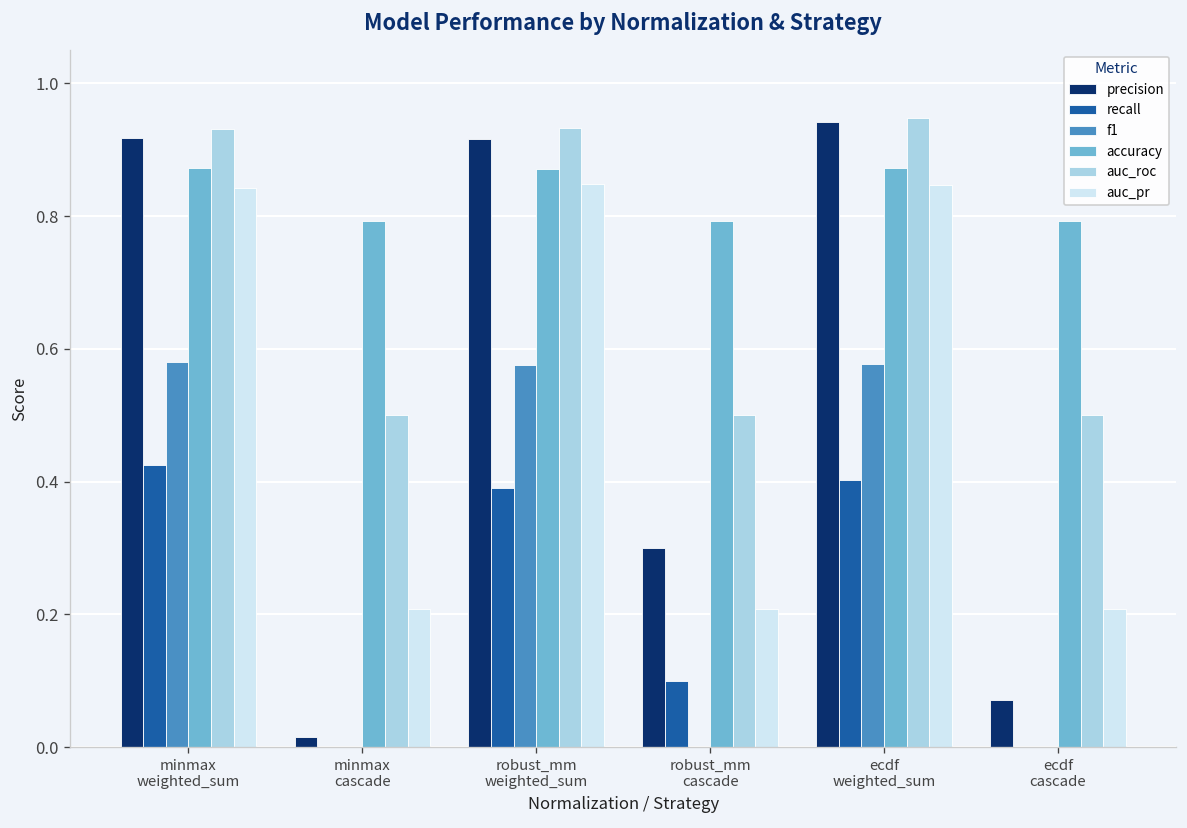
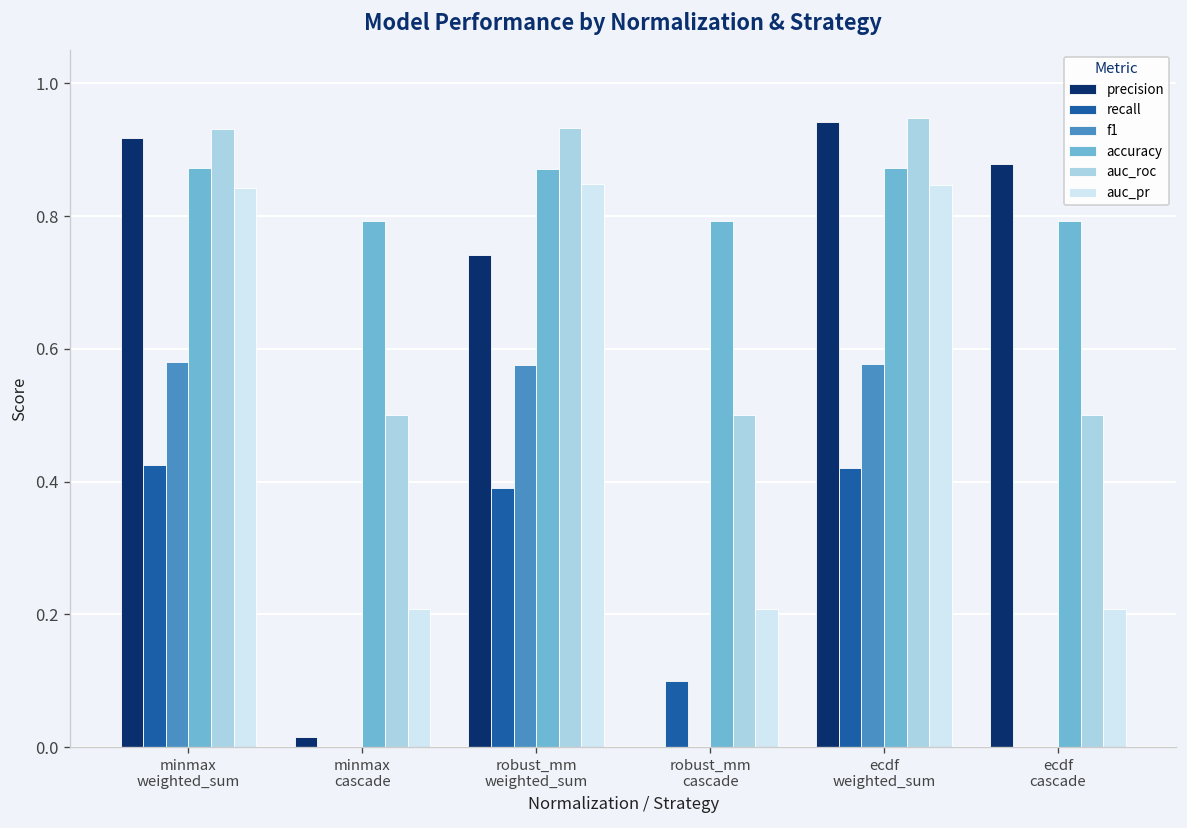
precision, robust_mm weighted_sum: 0.92 -> 0.74
precision, robust_mm cascade: 0.3 -> 0.0
recall, ecdf weighted_sum: 0.40 -> 0.42
precision, ecdf cascade: 0.07 -> 0.88
